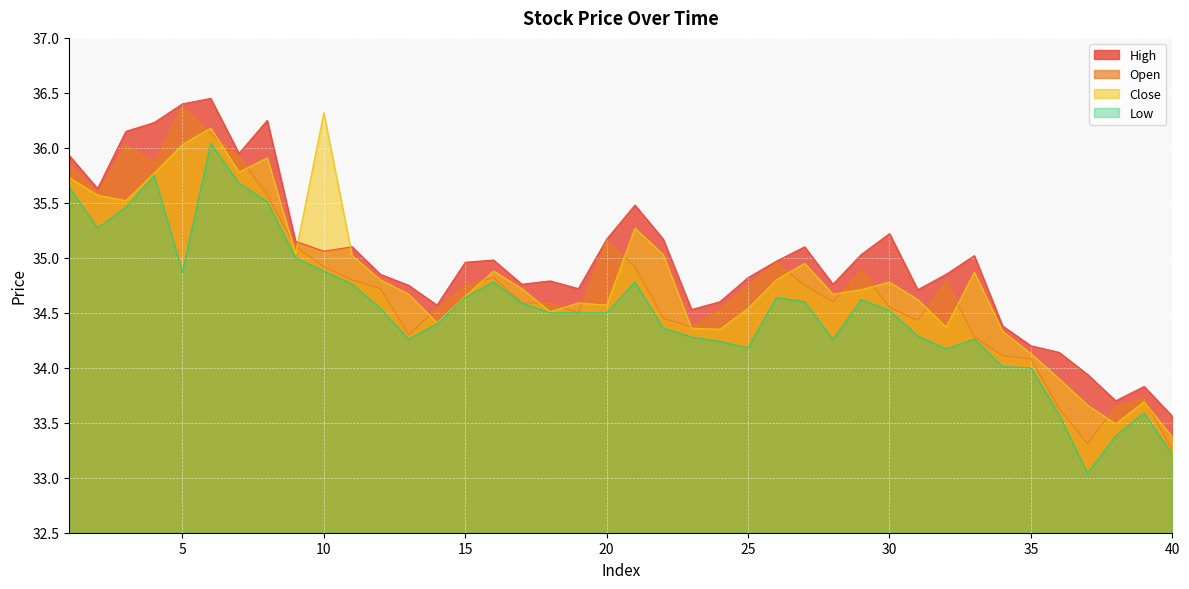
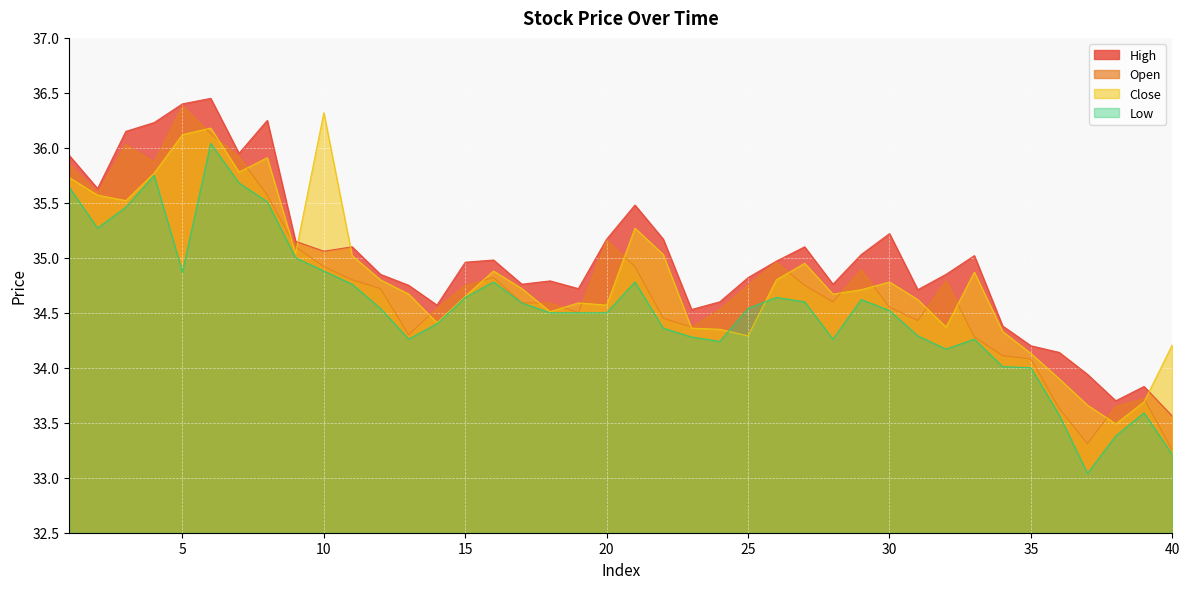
Close, 5: 36.03 -> 36.12
Close, 25: 34.54 -> 34.29
Low, 25: 34.18 -> 34.54
Close, 40: 33.37 -> 34.21
